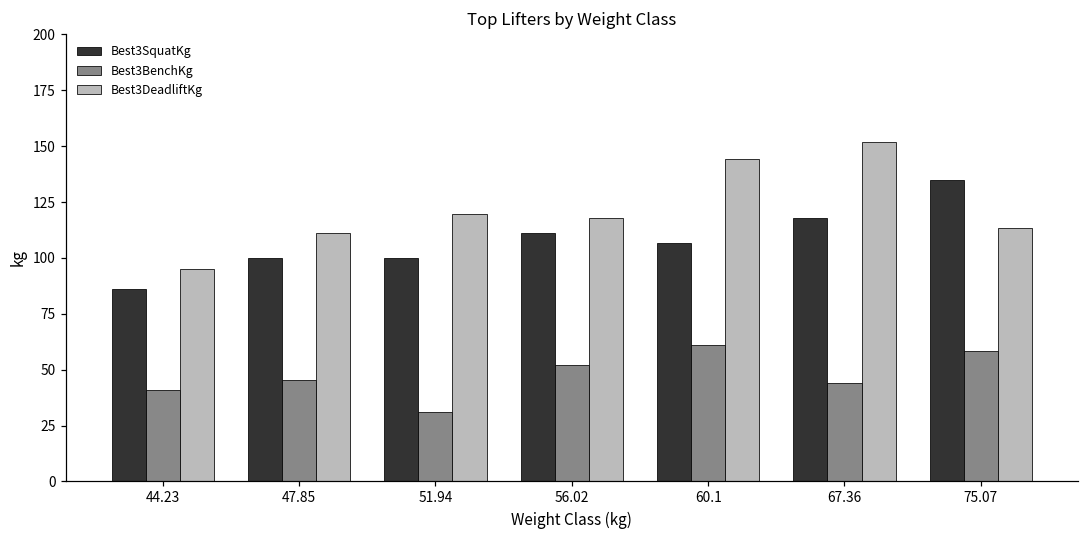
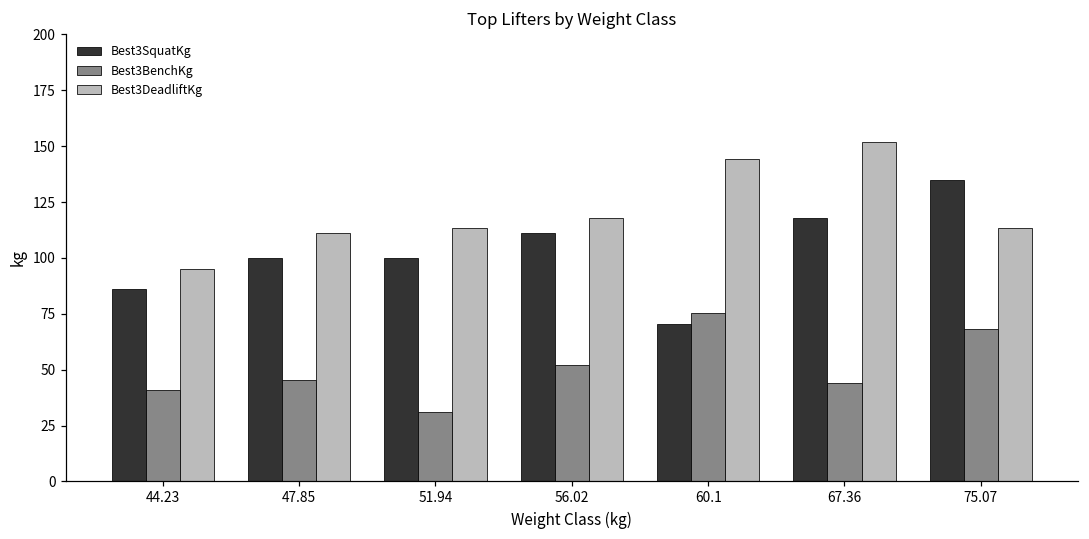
Best3DeadliftKg, 51.94: 120 -> 113
Best3SquatKg, 60.1: 107 -> 70
Best3BenchKg, 60.1: 61 -> 76
Best3BenchKg, 75.07: 58 -> 68
